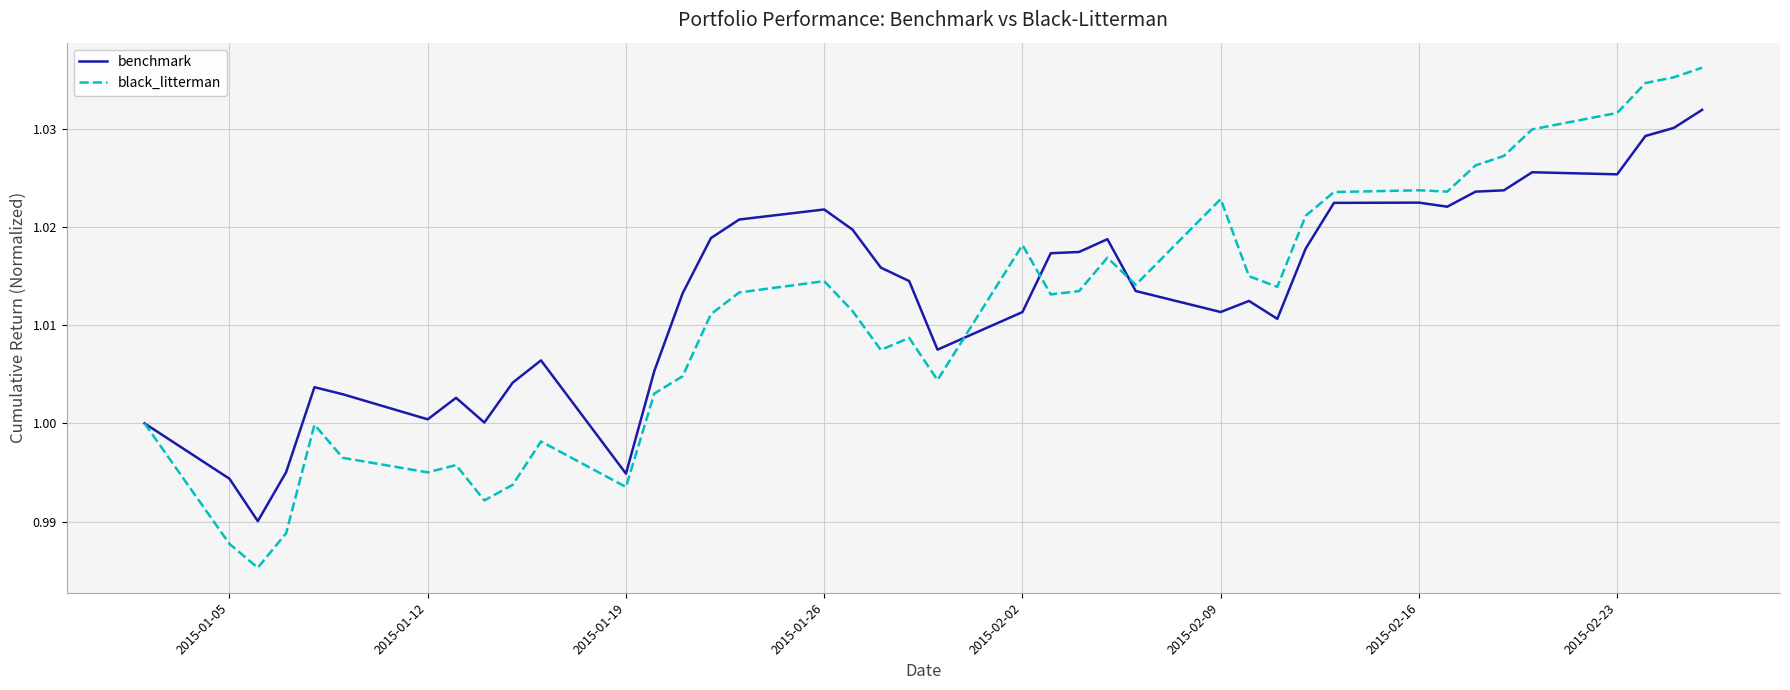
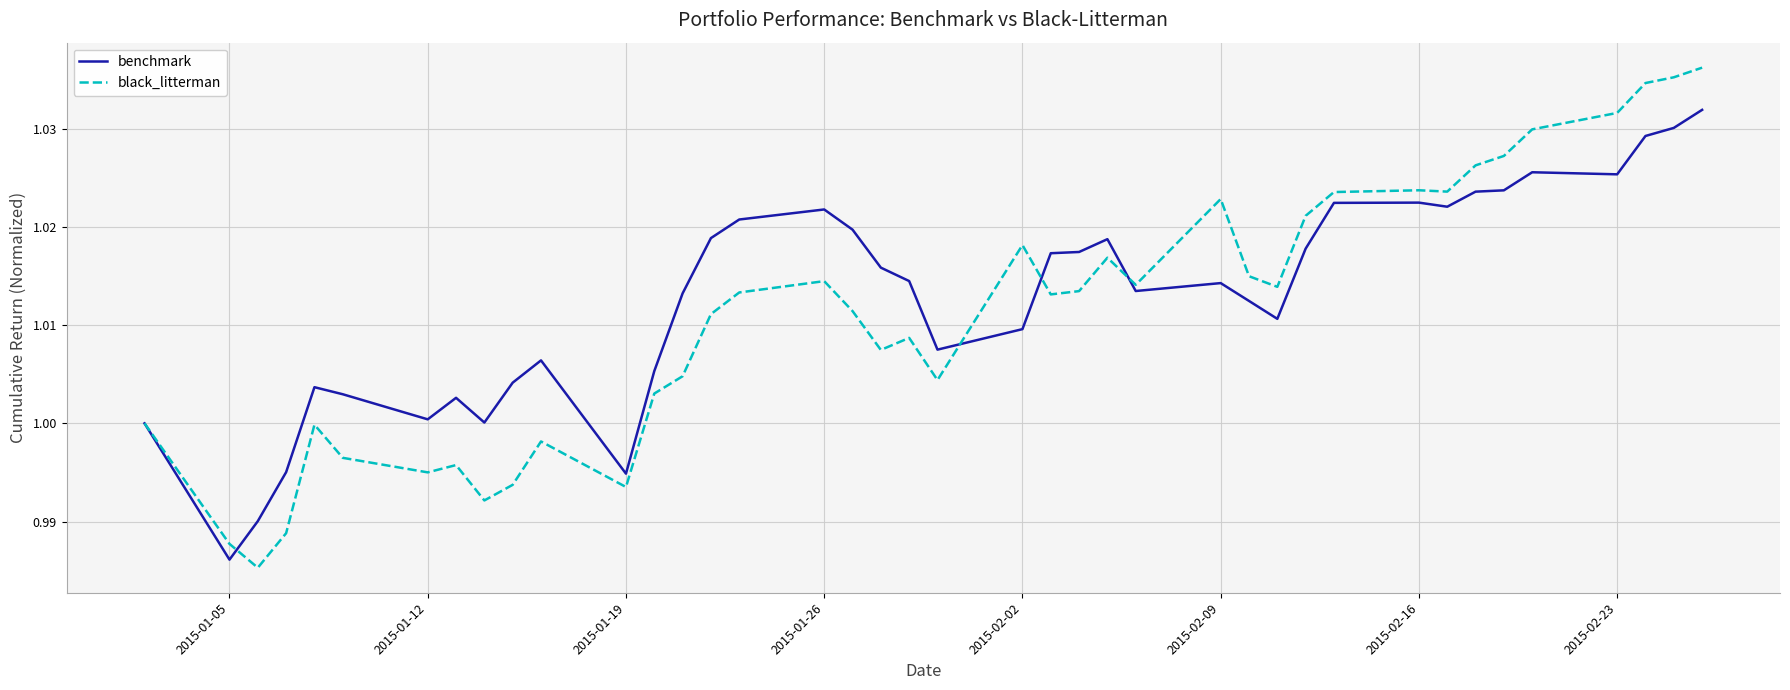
benchmark, 2015-01-05: 0.994 -> 0.986
benchmark, 2015-02-02: 1.011 -> 1.010
benchmark, 2015-02-09: 1.011 -> 1.014
